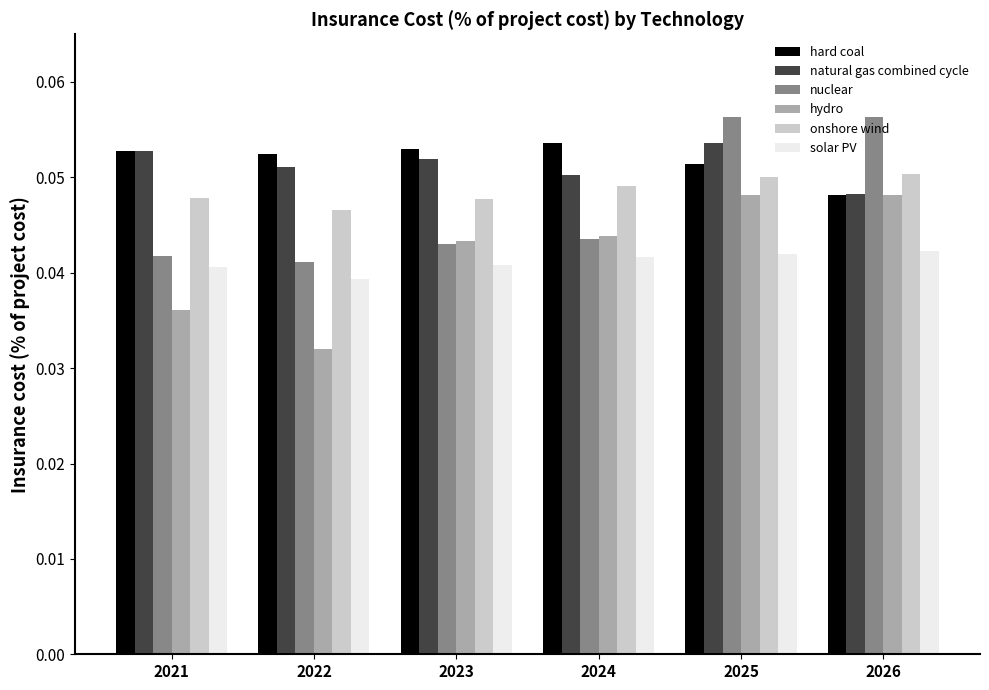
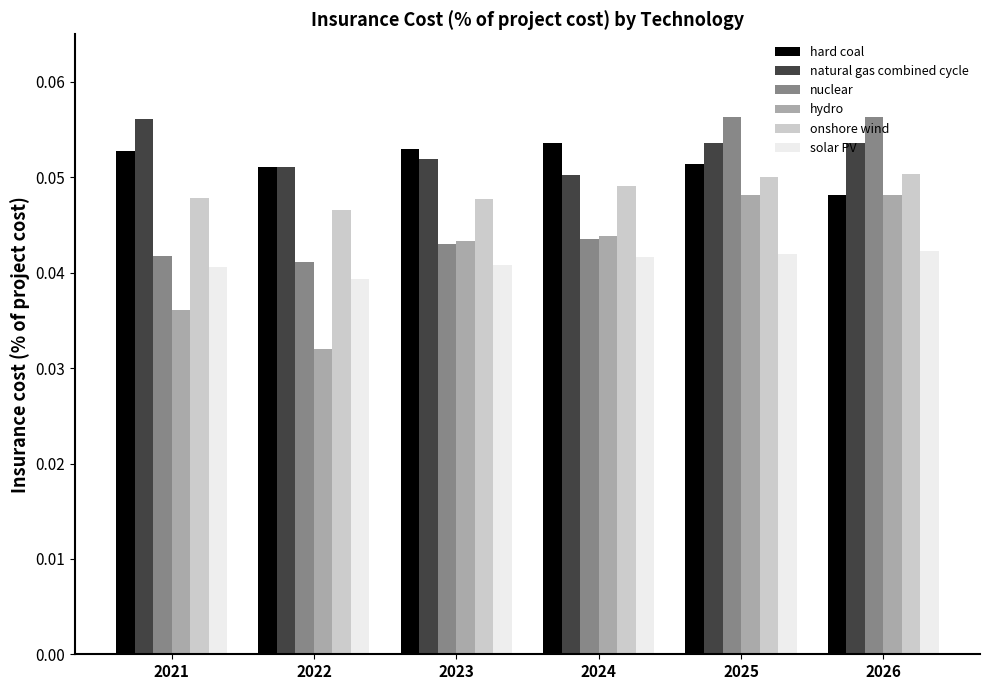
natural gas combined cycle, 2021: 0.053 -> 0.056
hard coal, 2022: 0.052 -> 0.051
natural gas combined cycle, 2026: 0.048 -> 0.054
